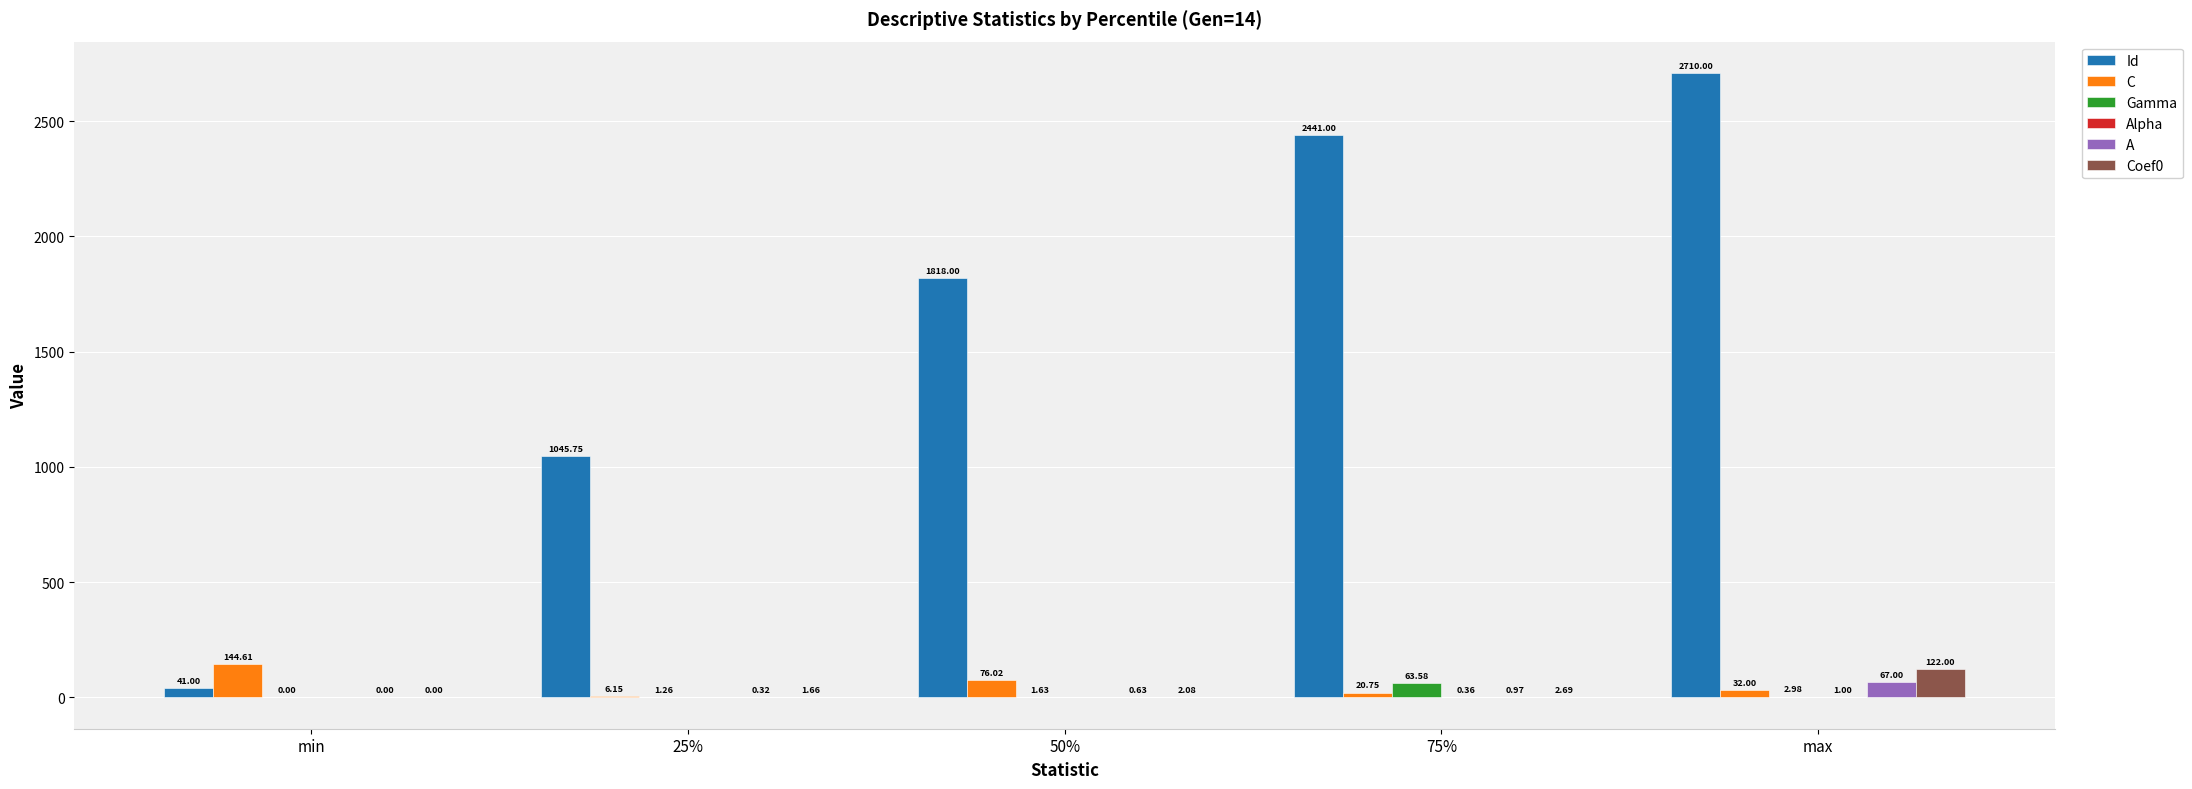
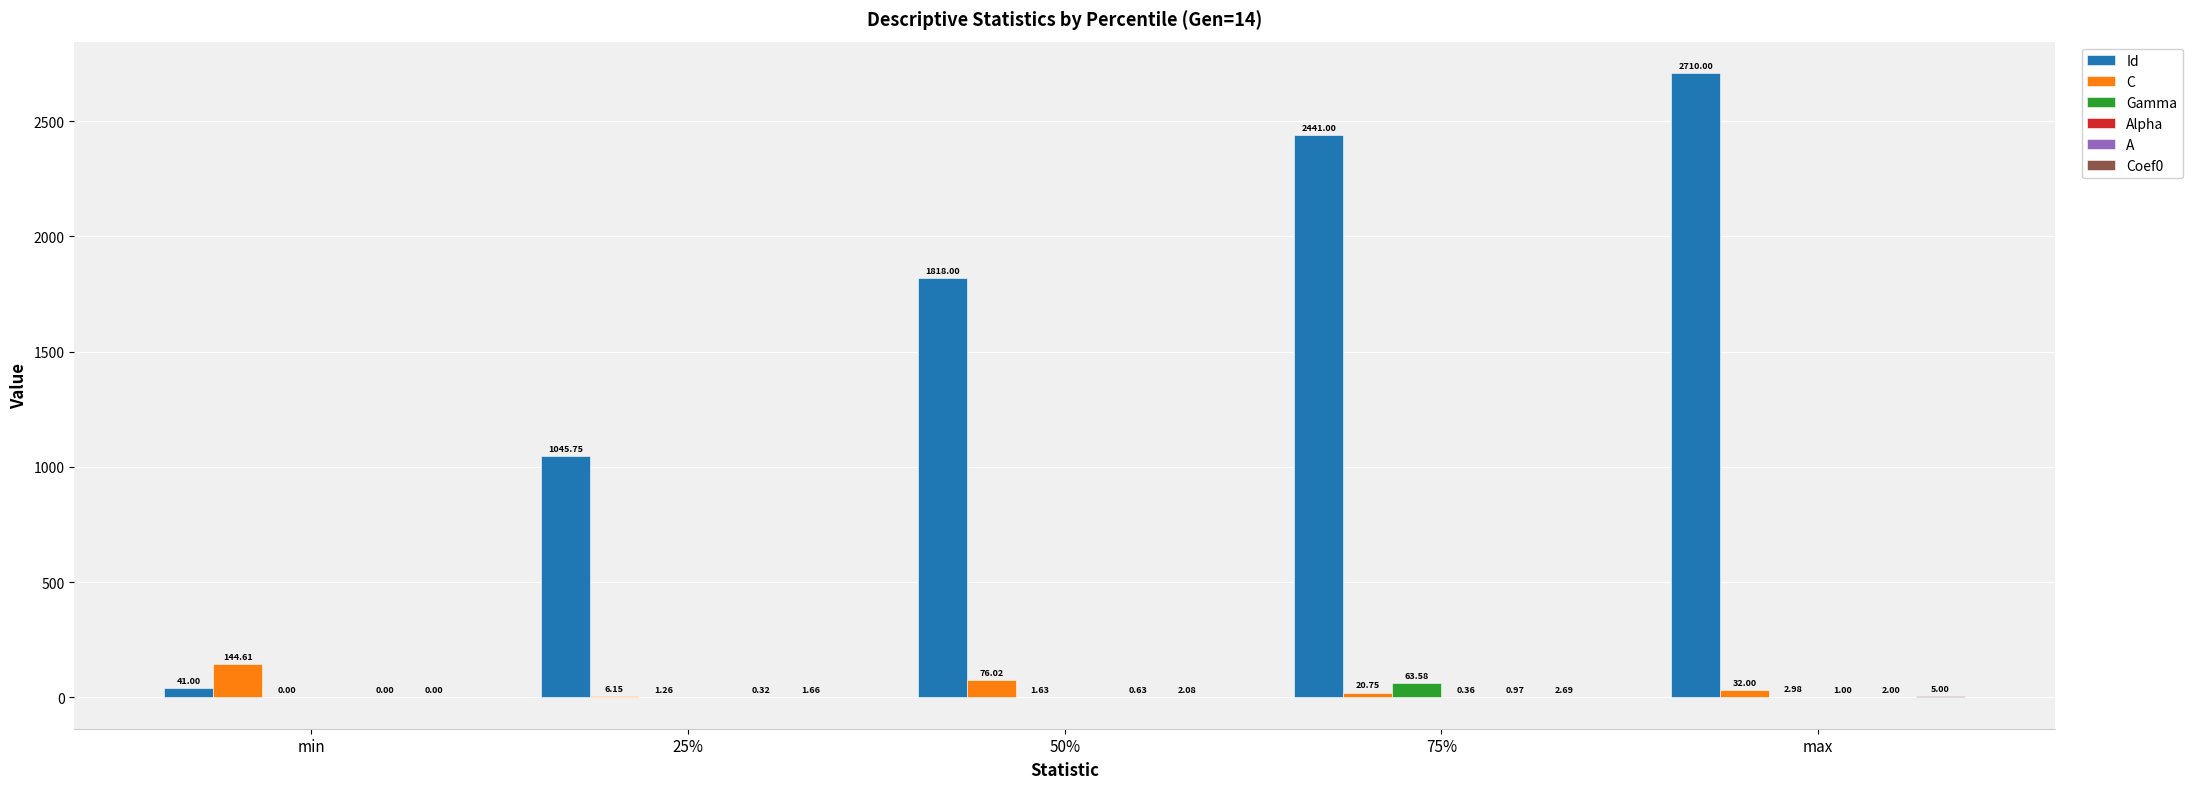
A, max: 67.00 -> 2.00
Coef0, max: 122.00 -> 5.00
